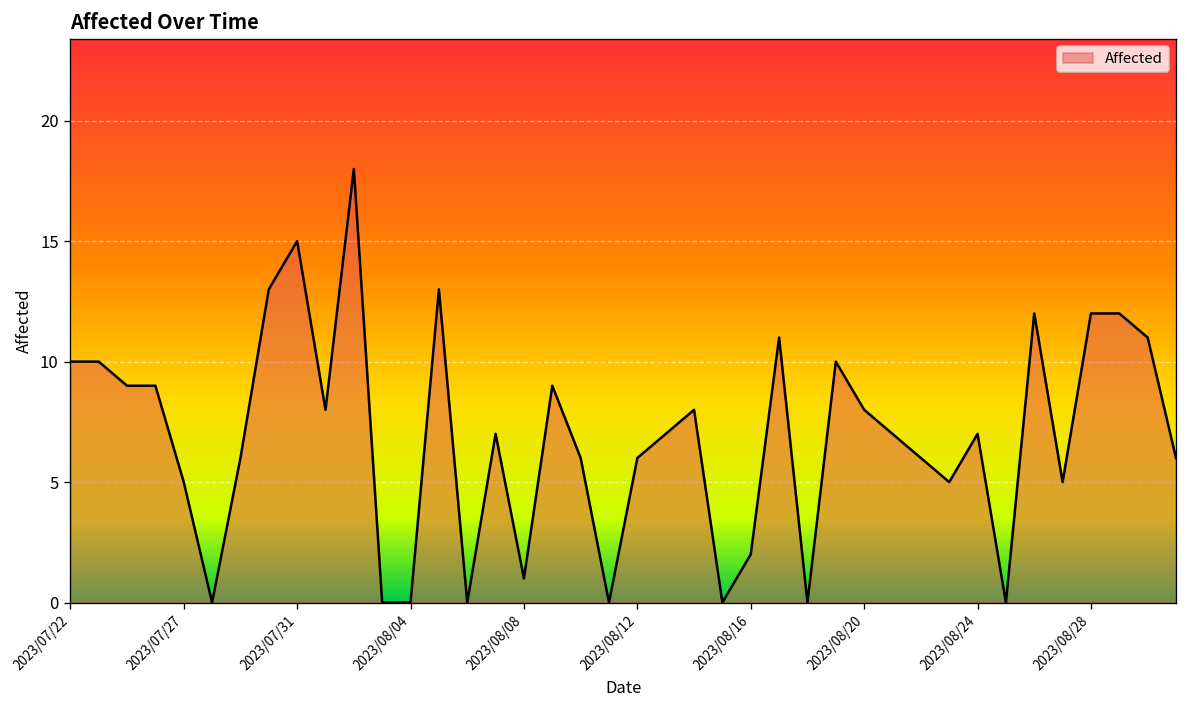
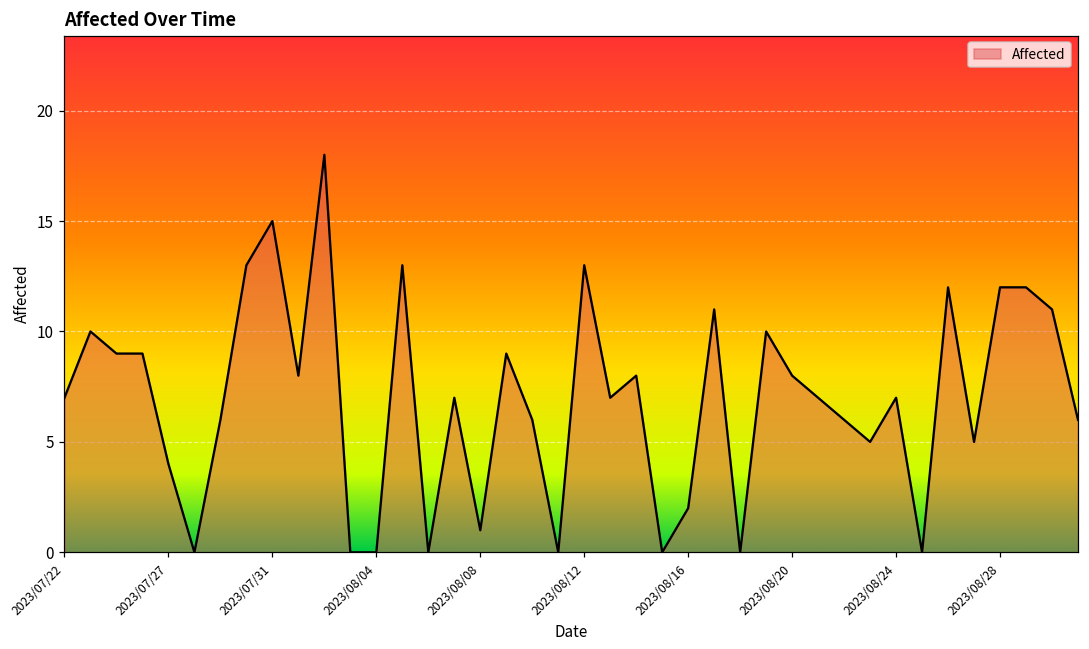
2023/07/22: 10 -> 7
2023/07/27: 5 -> 4
2023/08/12: 6 -> 13
